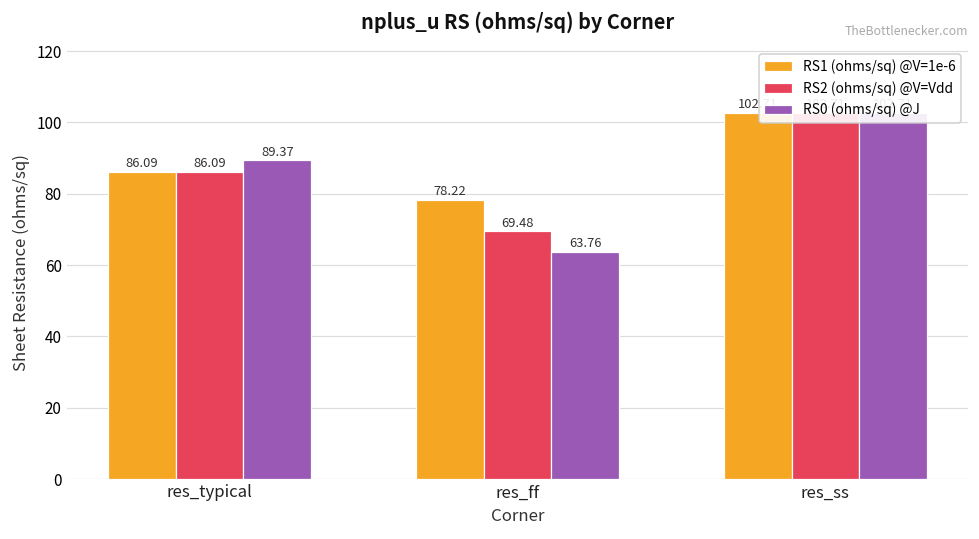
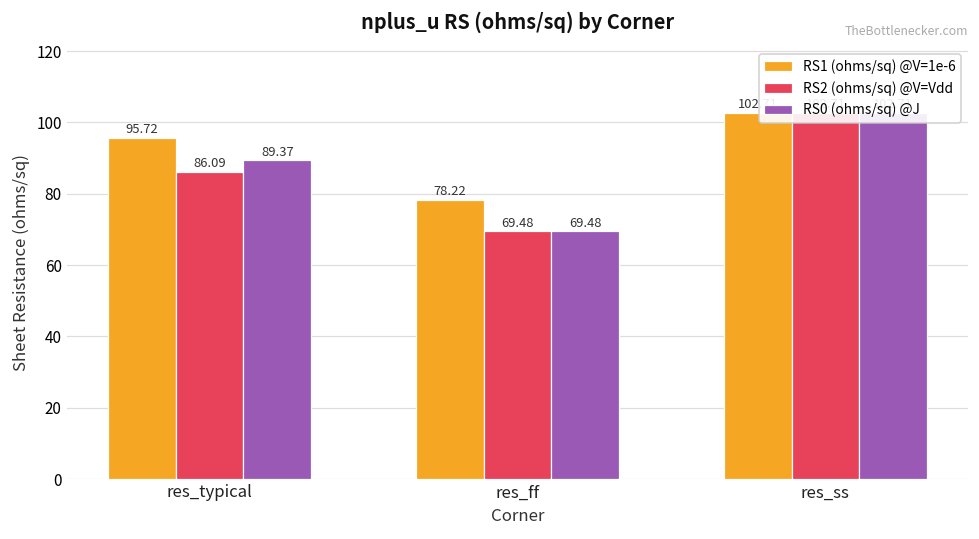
RS1 (ohms/sq) @V=1e-6, res_typical: 86.09 -> 95.72
RS0 (ohms/sq) @J, res_ff: 63.76 -> 69.48
